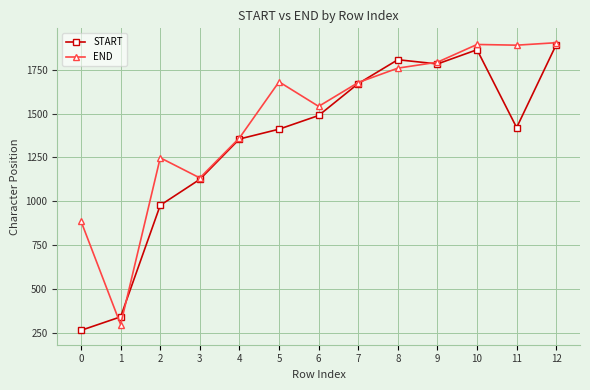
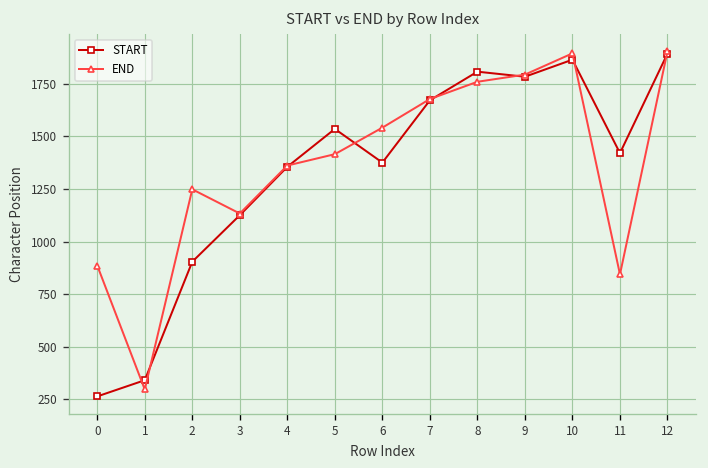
START, 2: 980 -> 900
START, 5: 1410 -> 1540
END, 5: 1680 -> 1420
START, 6: 1490 -> 1380
END, 11: 1890 -> 840
